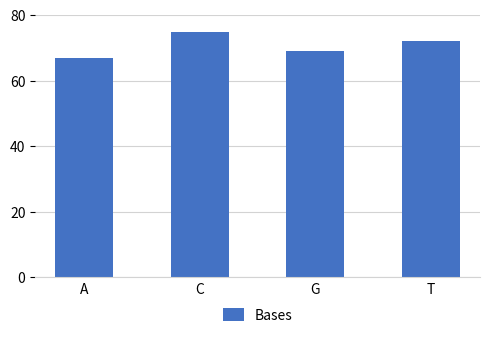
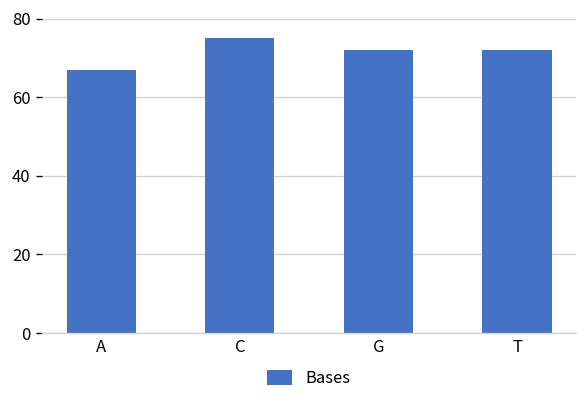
G: 69 -> 72
